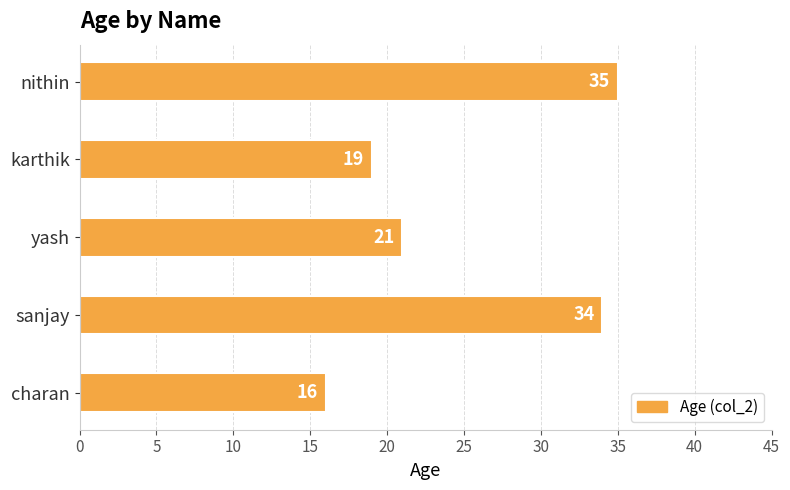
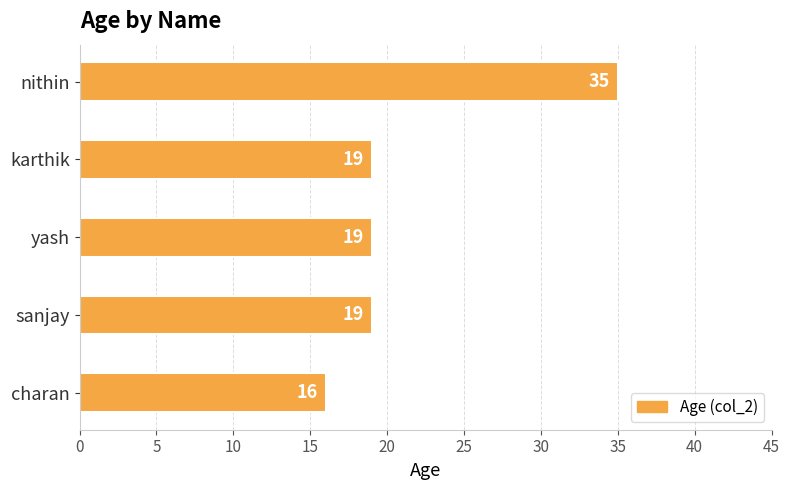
yash: 21 -> 19
sanjay: 34 -> 19
